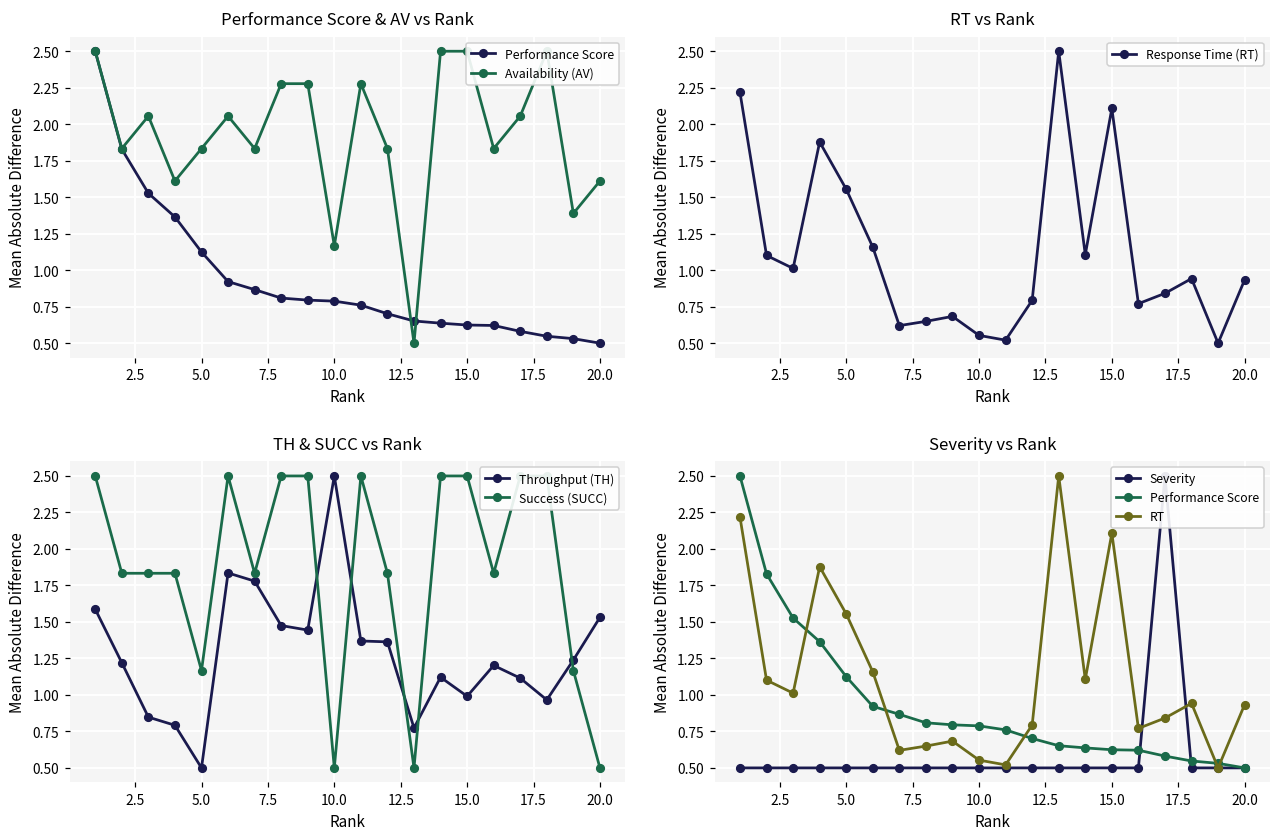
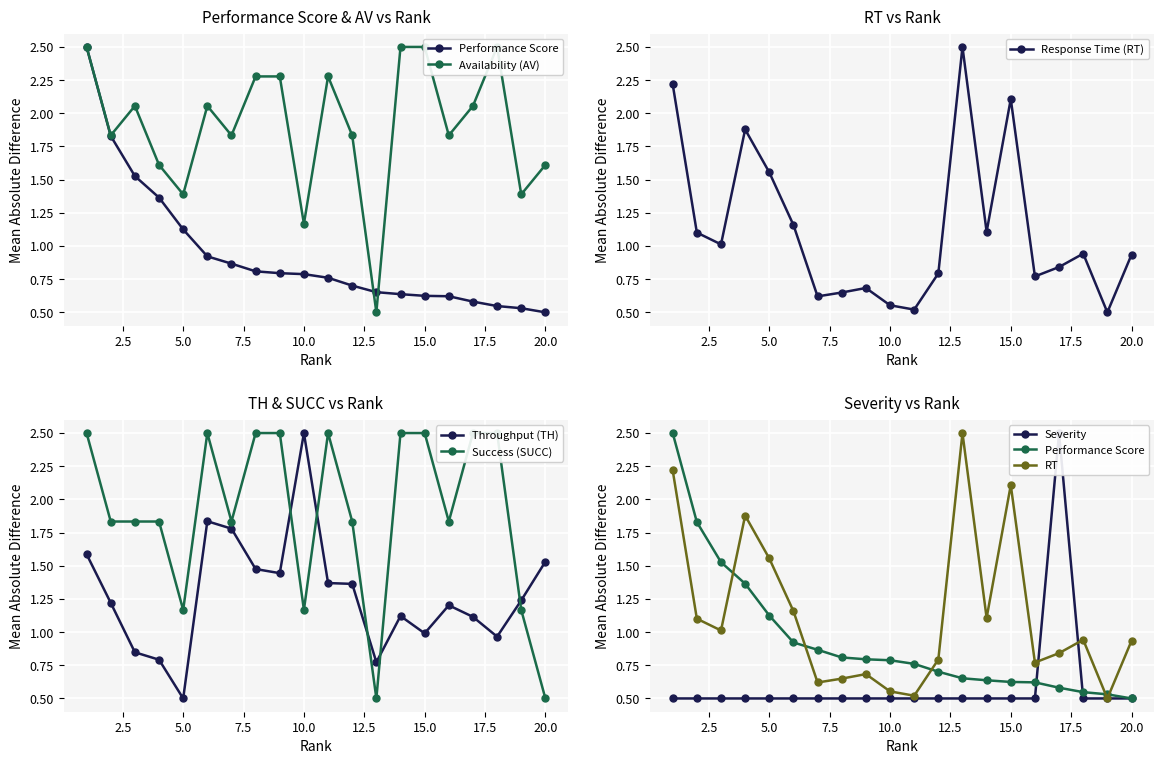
Performance Score & AV vs Rank, Availability (AV), 5.0: 1.83 -> 1.39
TH & SUCC vs Rank, Success (SUCC), 10.0: 0.50 -> 1.17
